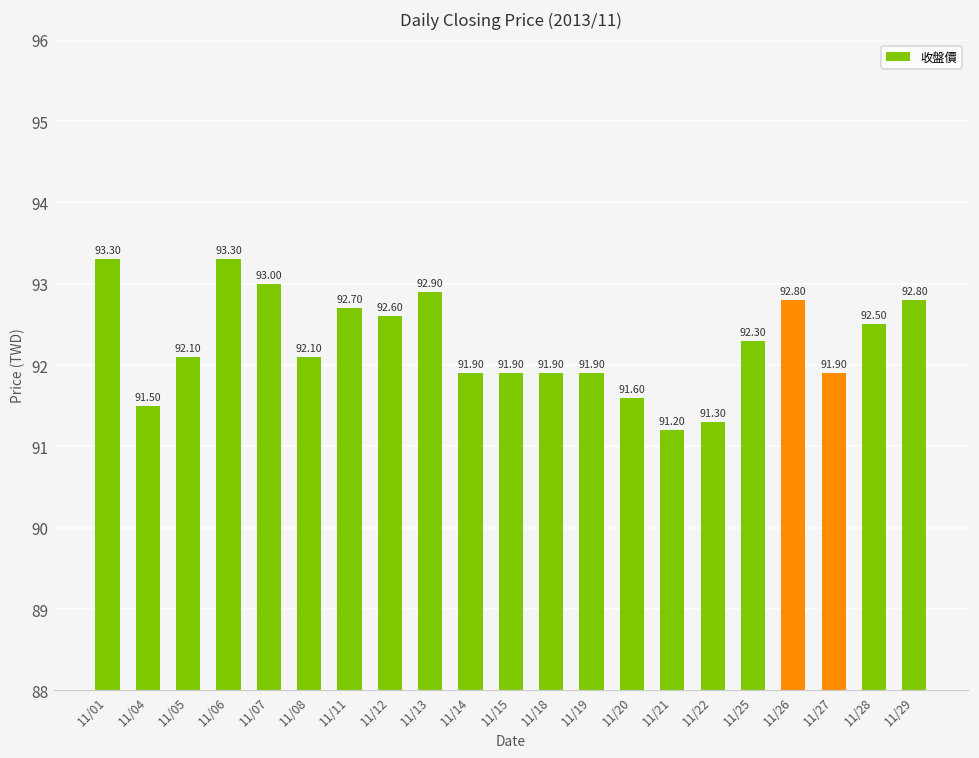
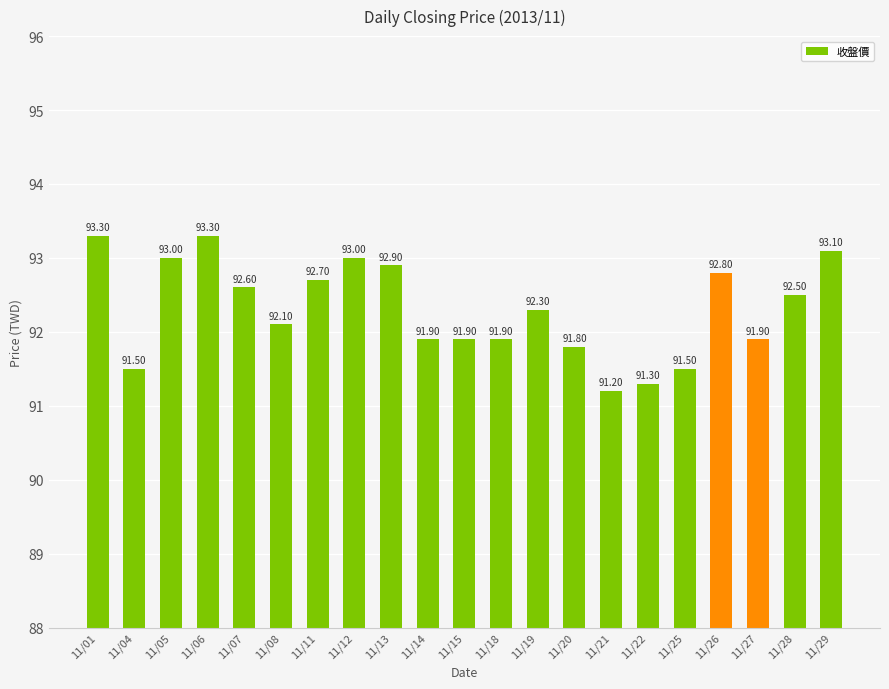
11/05: 92.10 -> 93.00
11/07: 93.00 -> 92.60
11/12: 92.60 -> 93.00
11/19: 91.90 -> 92.30
11/20: 91.60 -> 91.80
11/25: 92.30 -> 91.50
11/29: 92.80 -> 93.10
